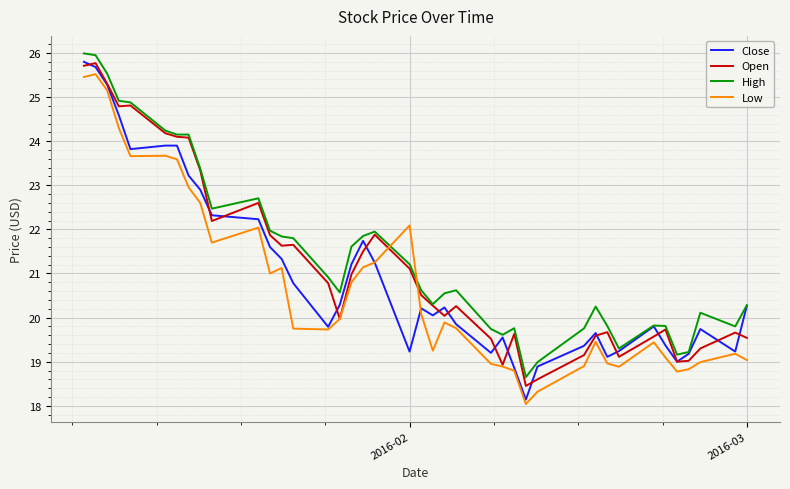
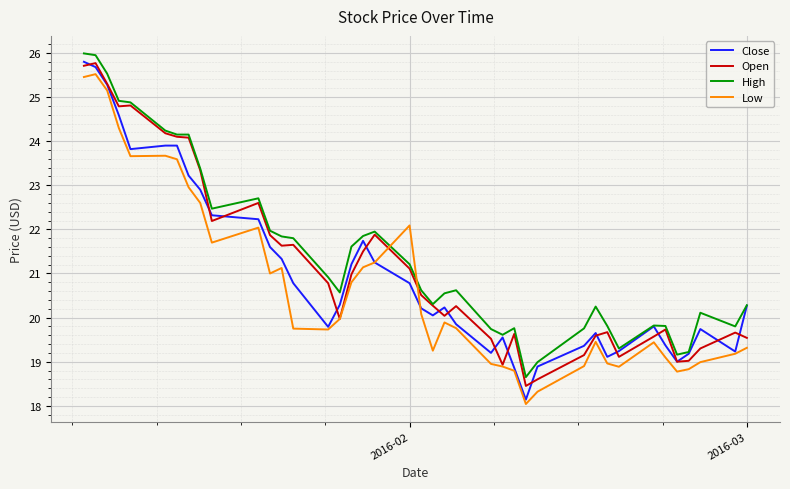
Close, 2016-02: 19.2 -> 20.8
Low, 2016-03: 19.0 -> 19.3
